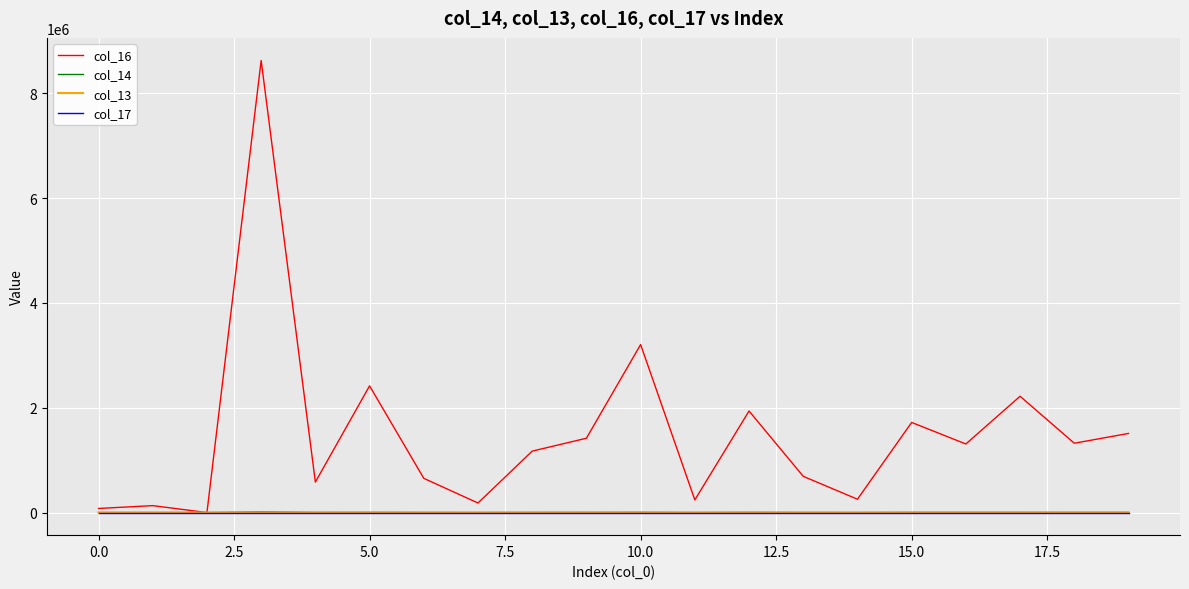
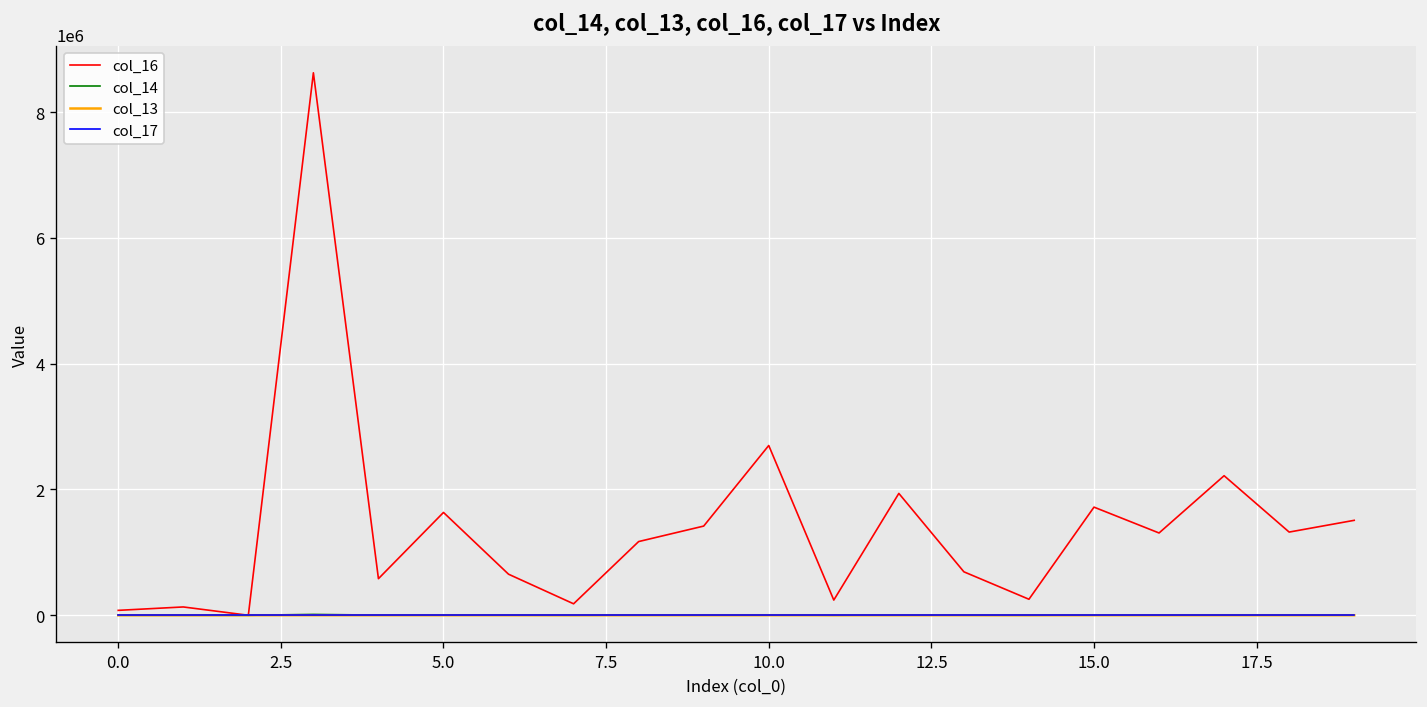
col_16, 5.0: 2400000 -> 1600000
col_16, 10.0: 3200000 -> 2700000
